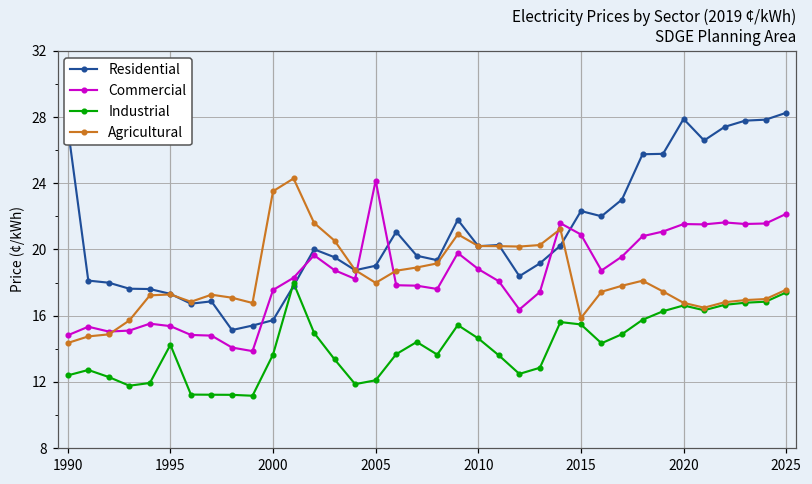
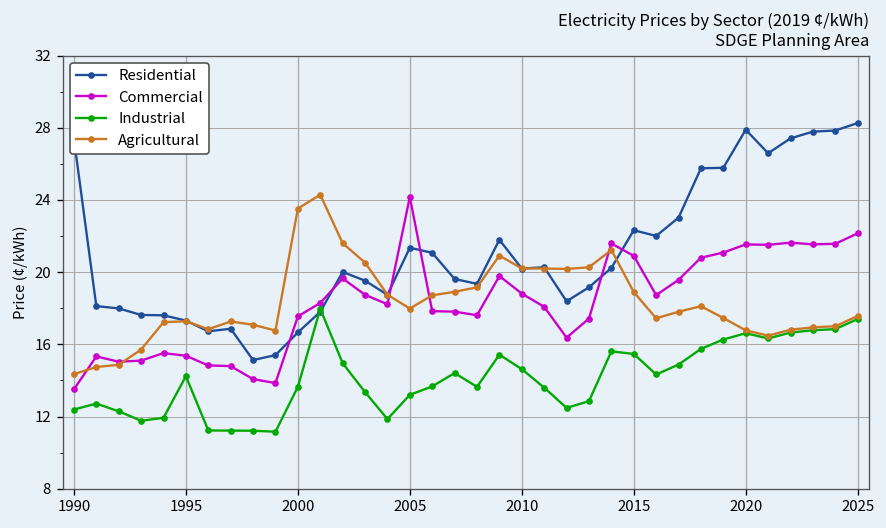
Commercial, 1990: 14.8 -> 13.5
Residential, 2000: 15.7 -> 16.7
Residential, 2005: 19.0 -> 21.4
Industrial, 2005: 12.1 -> 13.2
Agricultural, 2015: 15.9 -> 18.9
